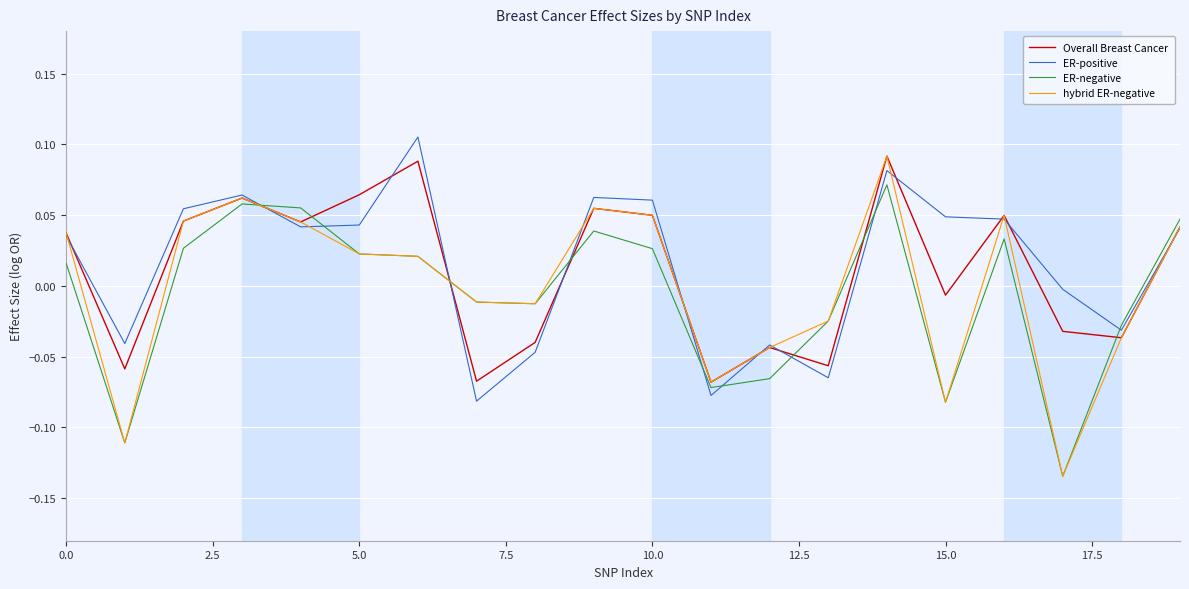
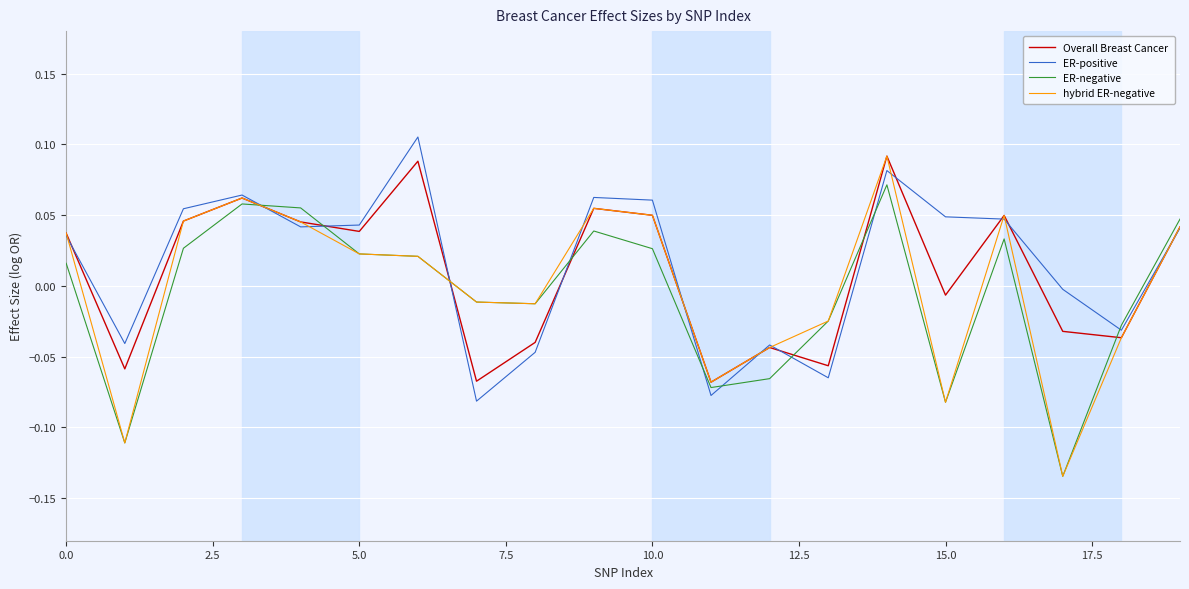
Overall Breast Cancer, 5.0: 0.064 -> 0.039
